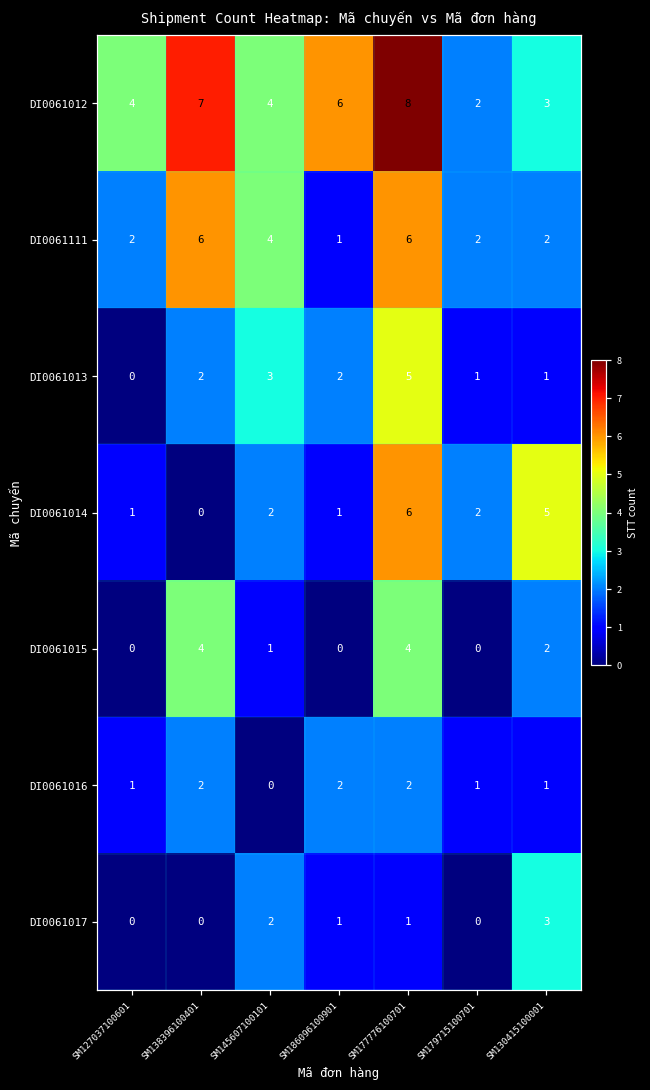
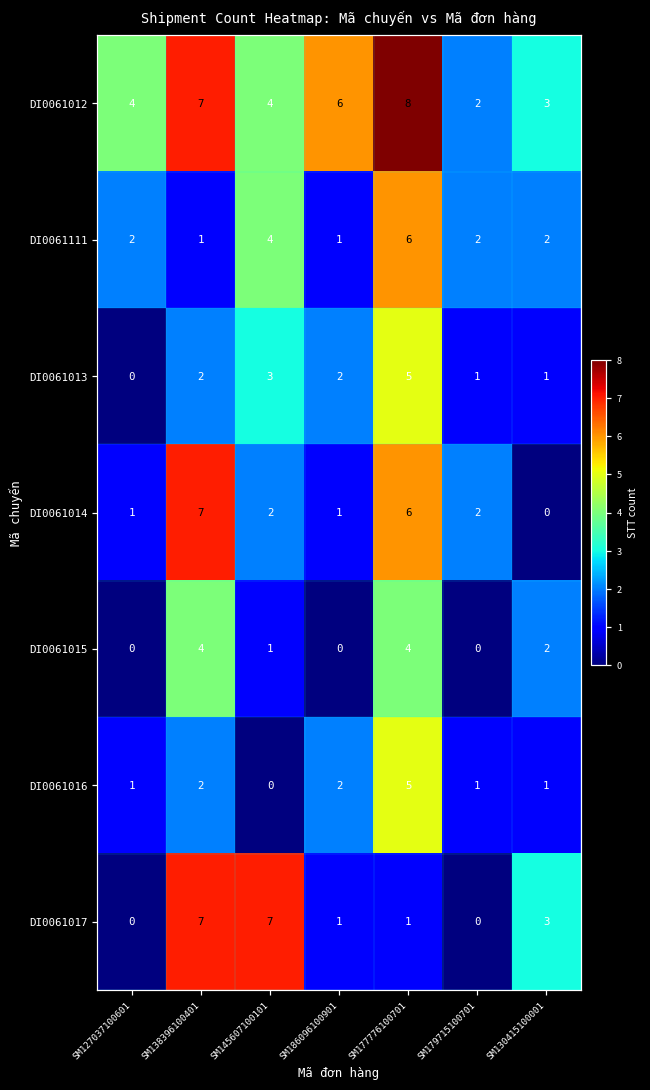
DI0061111, SM138396100401: 6 -> 1
DI0061014, SM138396100401: 0 -> 7
DI0061014, SM130415100001: 5 -> 0
DI0061016, SM177776100701: 2 -> 5
DI0061017, SM138396100401: 0 -> 7
DI0061017, SM145607100101: 2 -> 7
